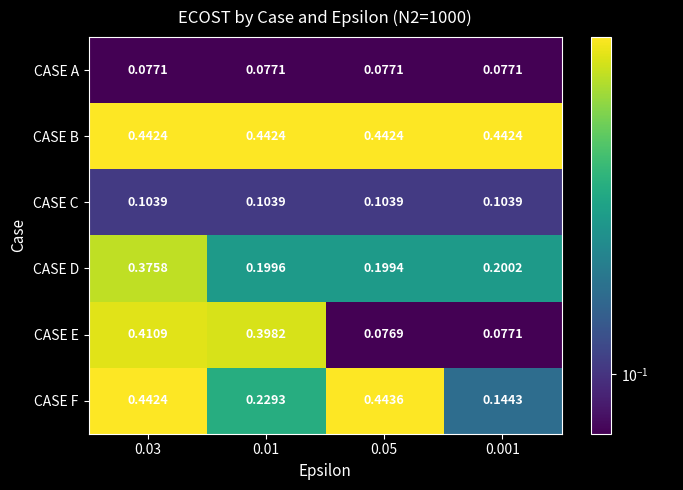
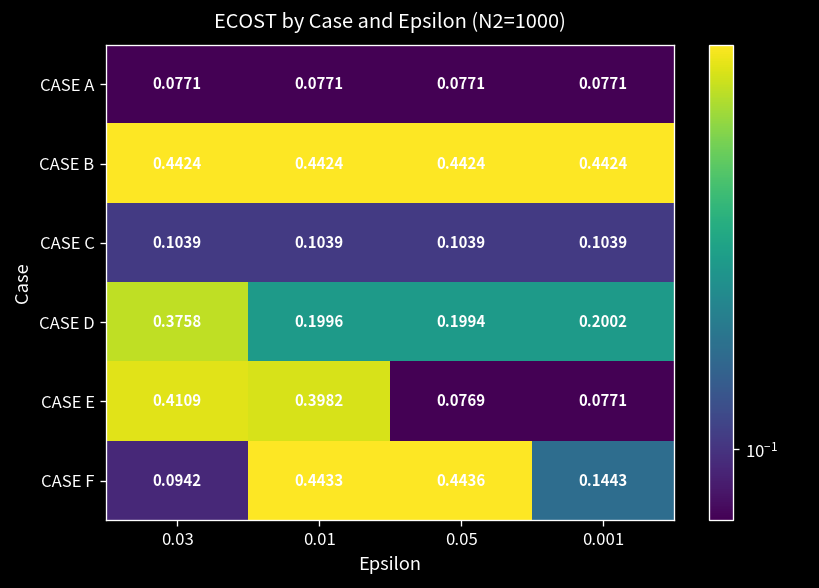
CASE F, 0.03: 0.4424 -> 0.0942
CASE F, 0.01: 0.2293 -> 0.4433
